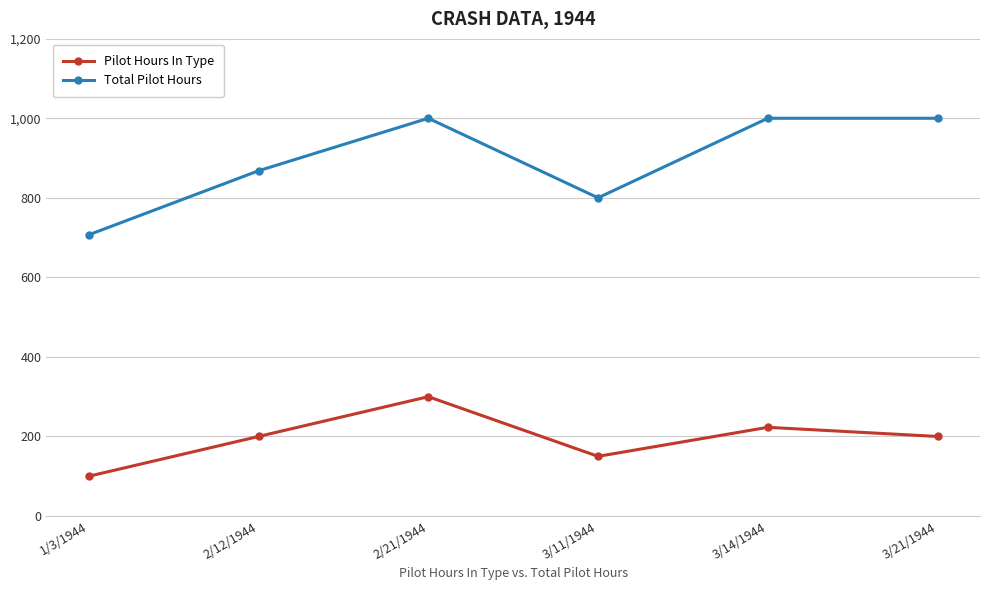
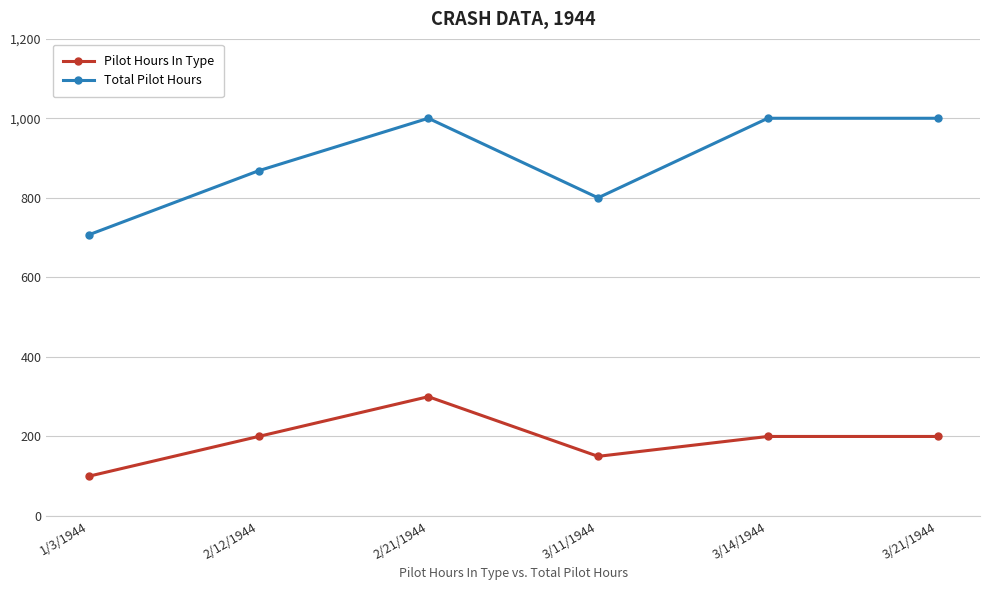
Pilot Hours In Type, 3/14/1944: 220 -> 200
